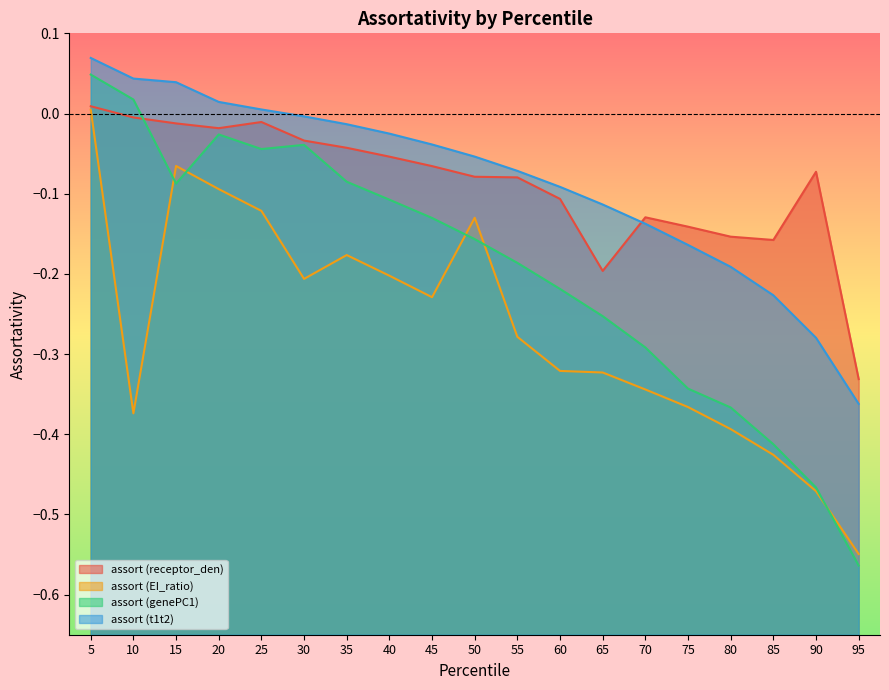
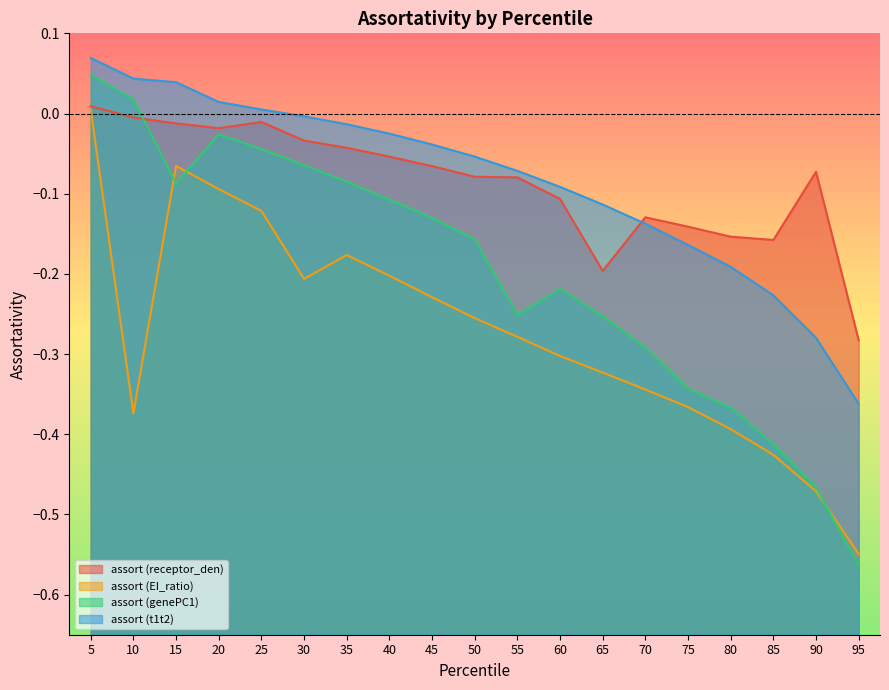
assort (genePC1), 30: -0.04 -> -0.06
assort (EI_ratio), 50: -0.13 -> -0.26
assort (genePC1), 55: -0.19 -> -0.25
assort (EI_ratio), 60: -0.32 -> -0.30
assort (receptor_den), 95: -0.33 -> -0.28
